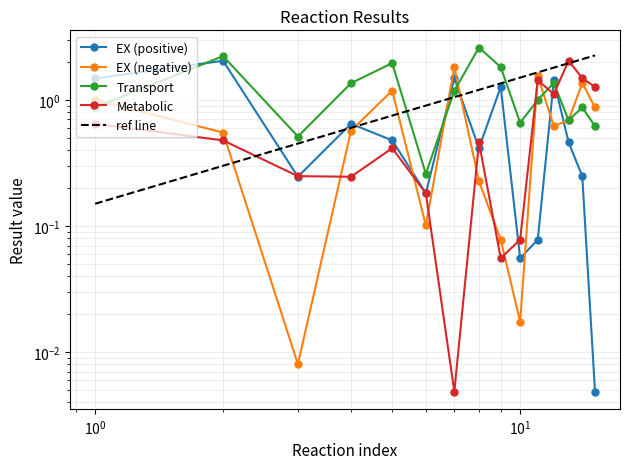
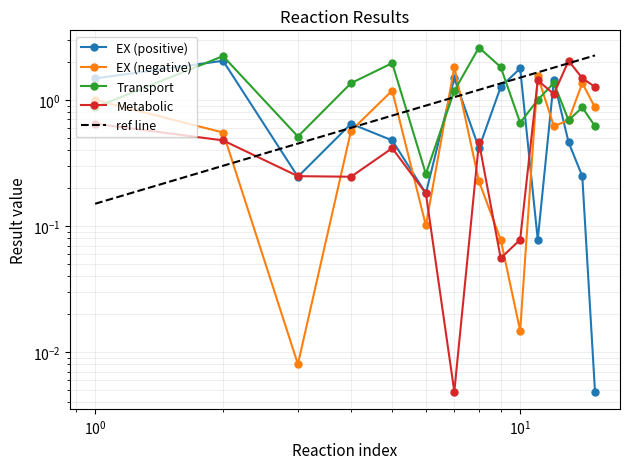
EX (positive), 10^1: 0.06 -> 1.8
EX (negative), 10^1: 0.017 -> 0.015
